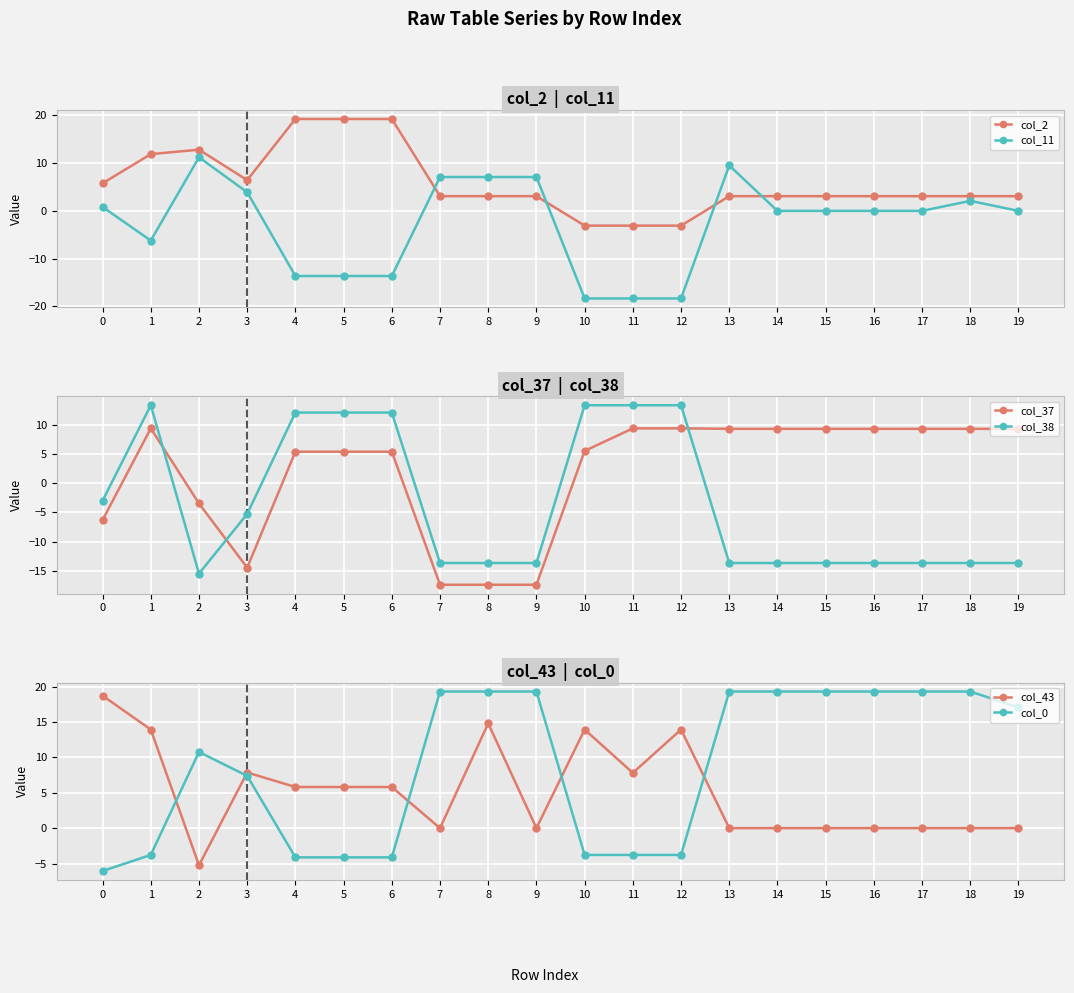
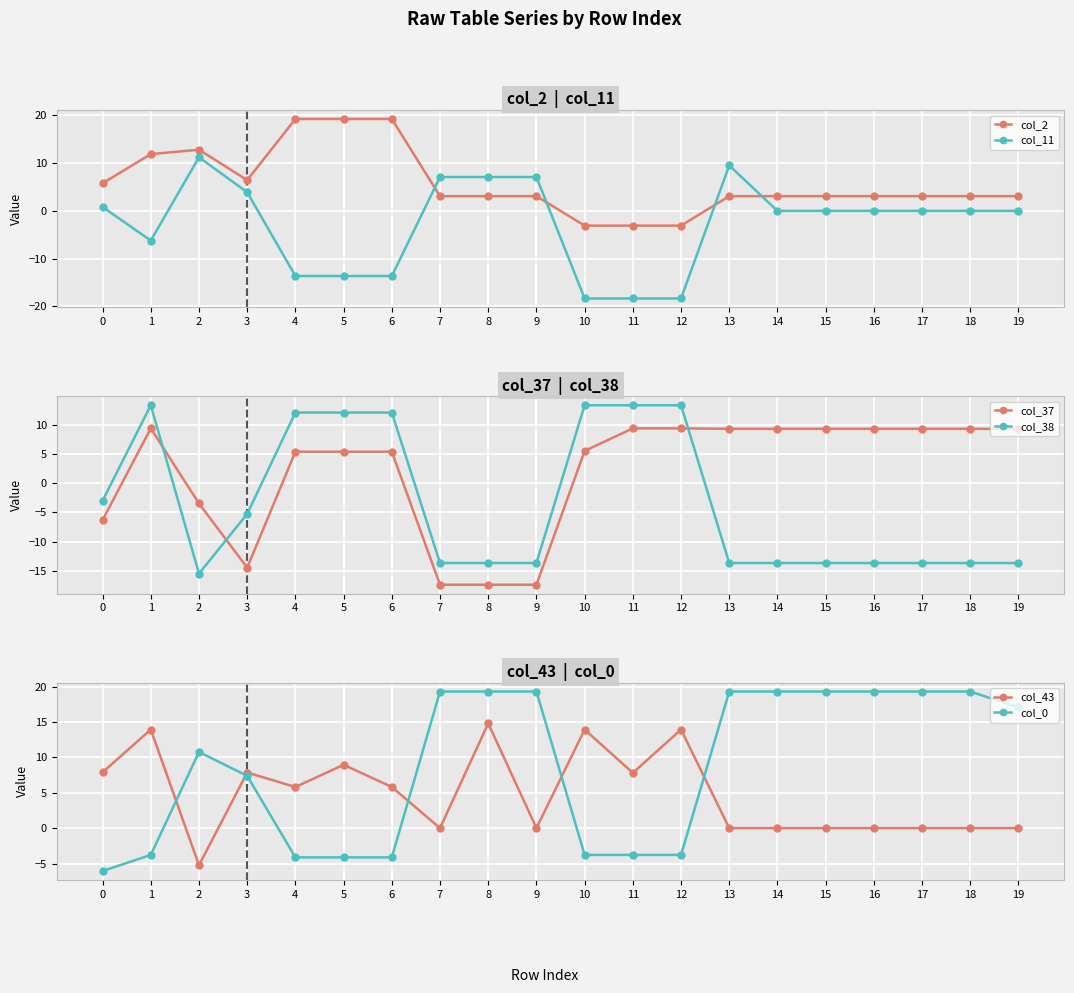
col_2 | col_11, col_11, 18: 2 -> 0
col_43 | col_0, col_43, 0: 19 -> 8
col_43 | col_0, col_43, 5: 6 -> 9
